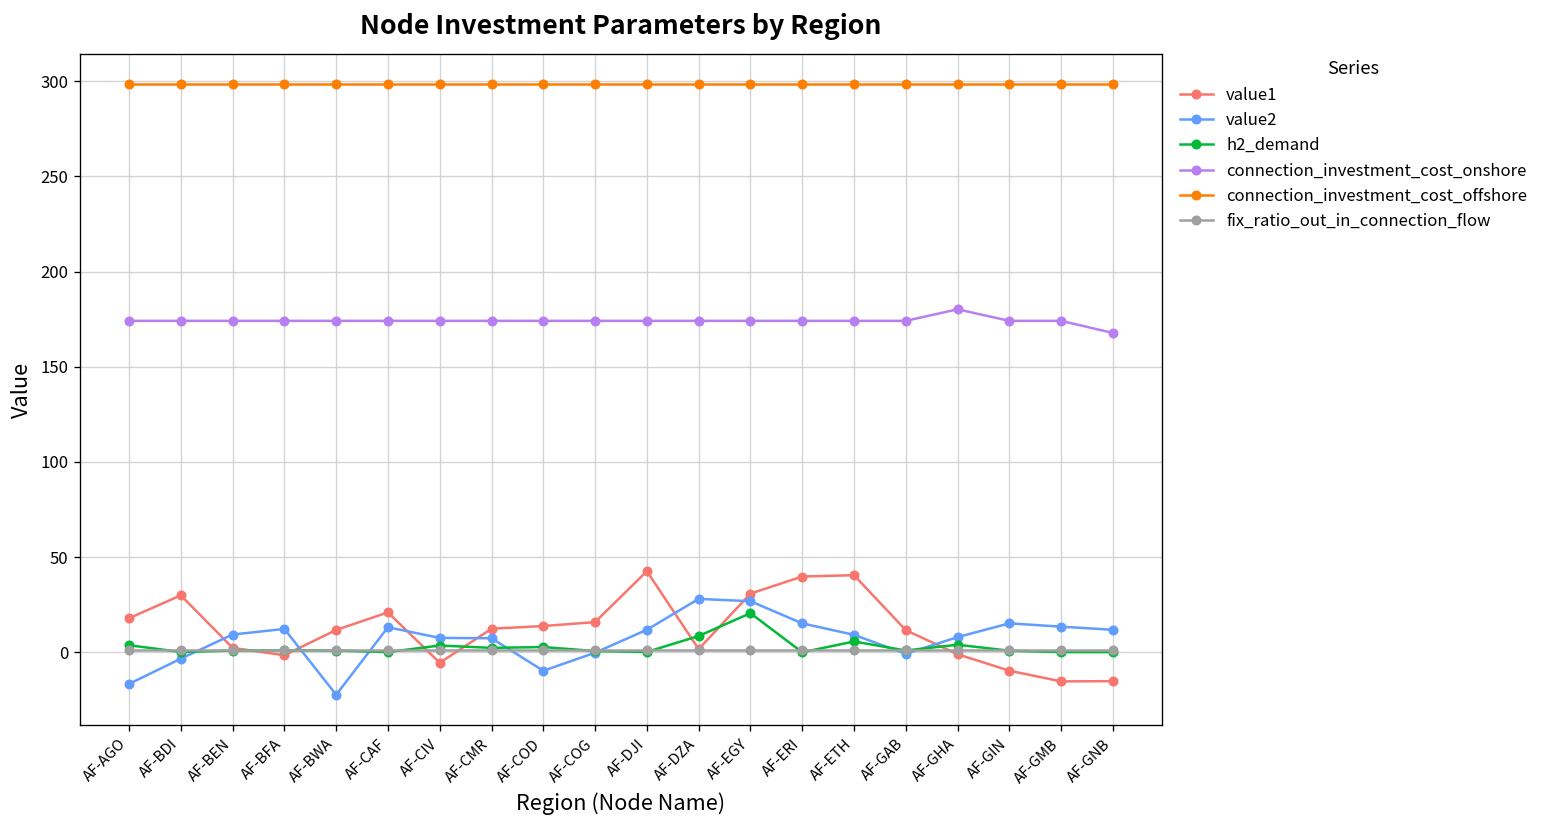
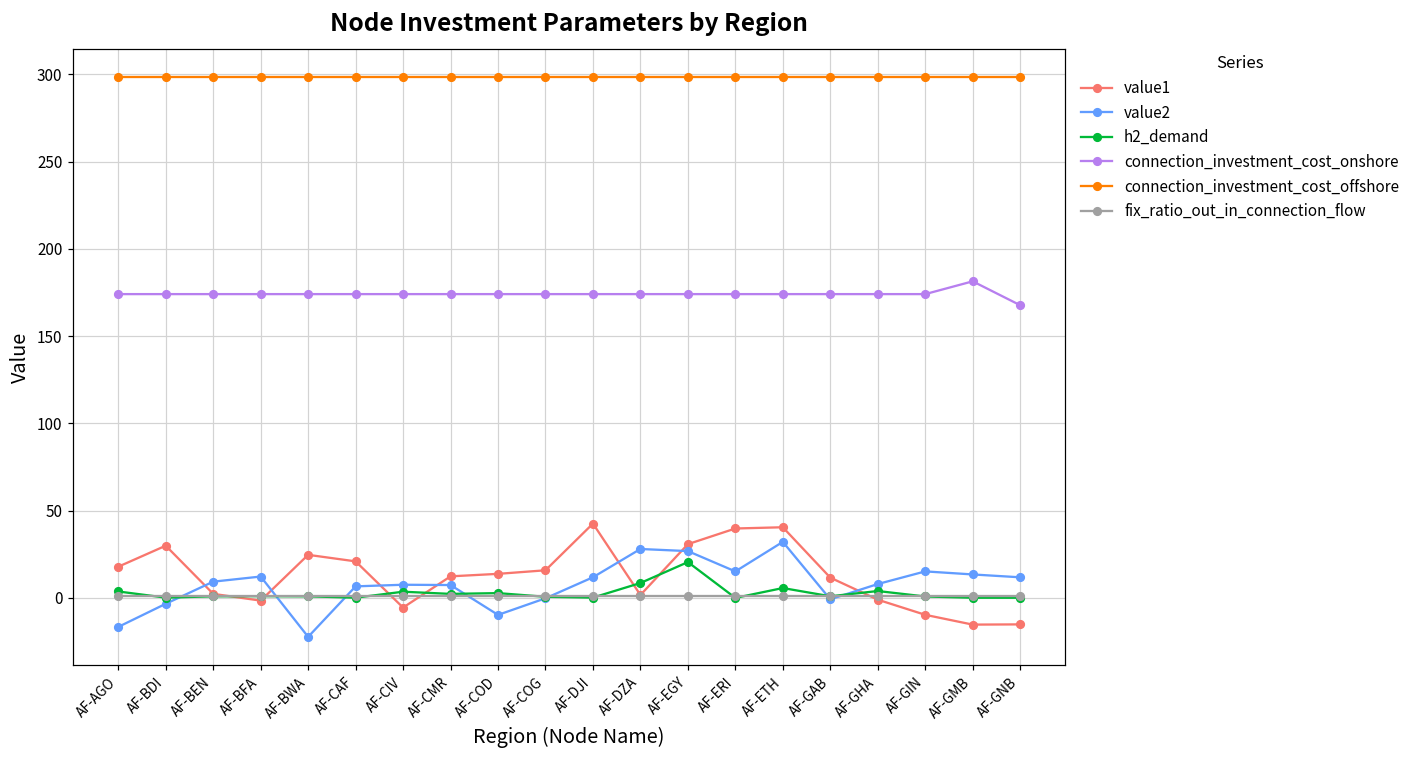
value1, AF-BWA: 12 -> 25
value2, AF-CAF: 13 -> 7
value2, AF-ETH: 9 -> 32
connection_investment_cost_onshore, AF-GHA: 180 -> 174
connection_investment_cost_onshore, AF-GMB: 174 -> 181
